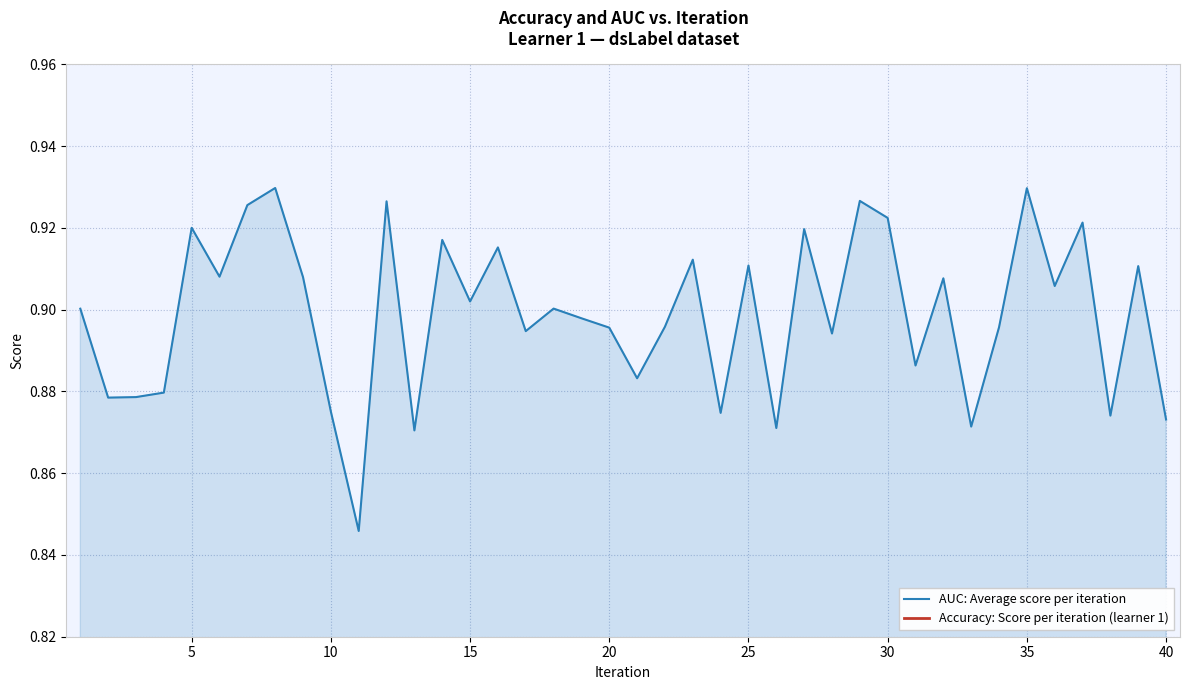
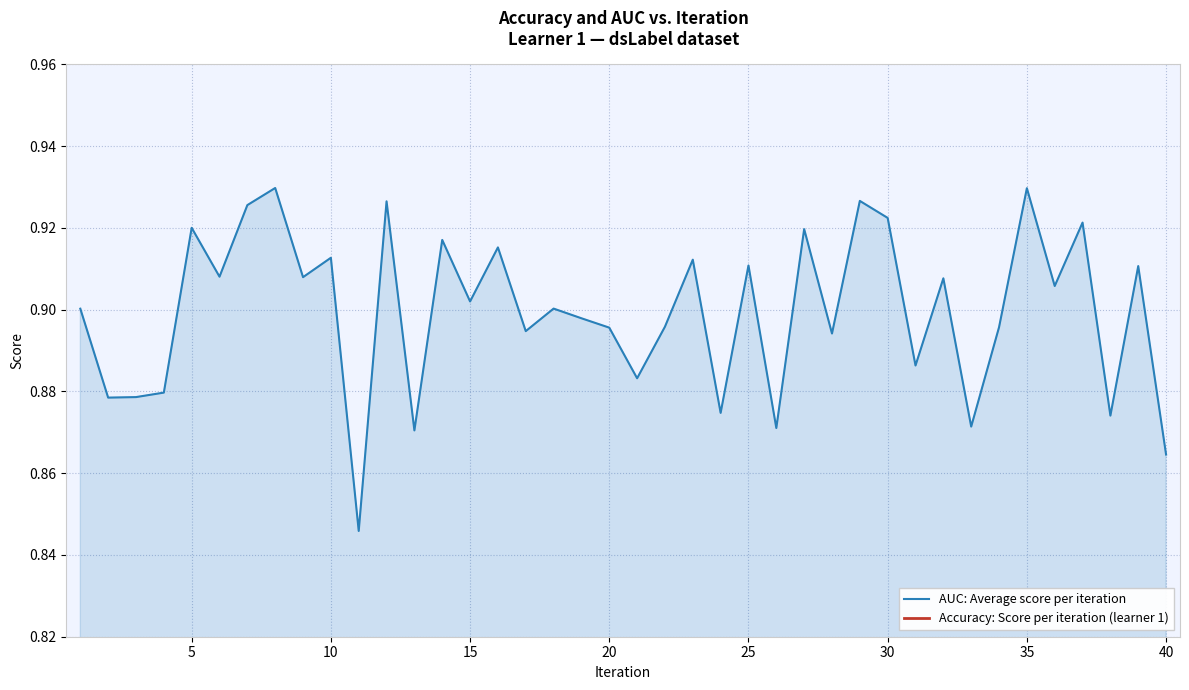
AUC: Average score per iteration, 10: 0.875 -> 0.913
AUC: Average score per iteration, 40: 0.873 -> 0.865
